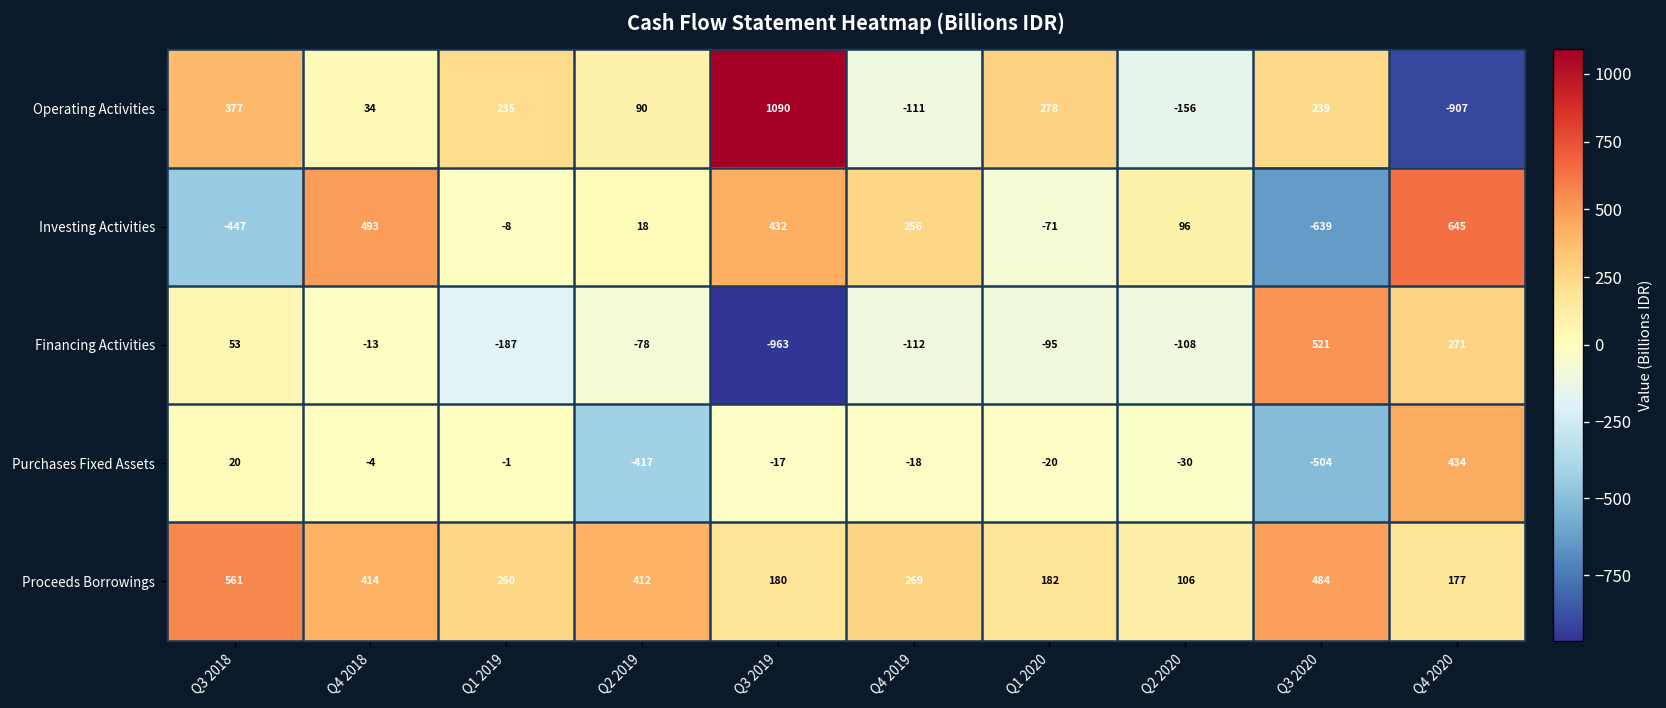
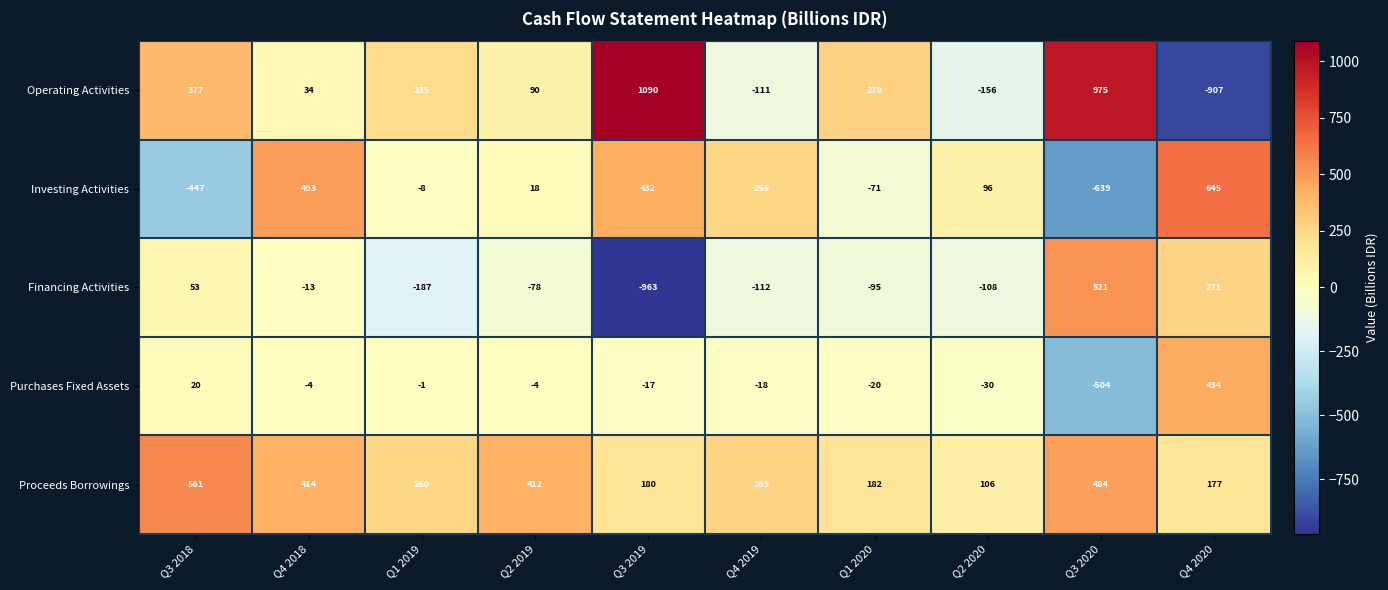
Operating Activities, Q3 2020: 239 -> 975
Purchases Fixed Assets, Q2 2019: -417 -> -4
